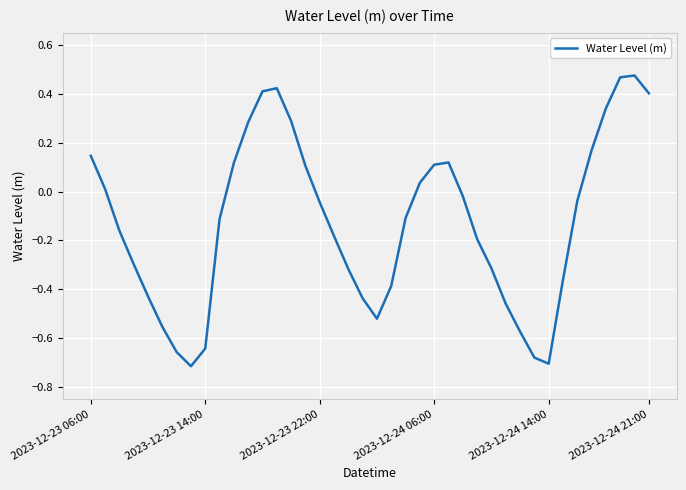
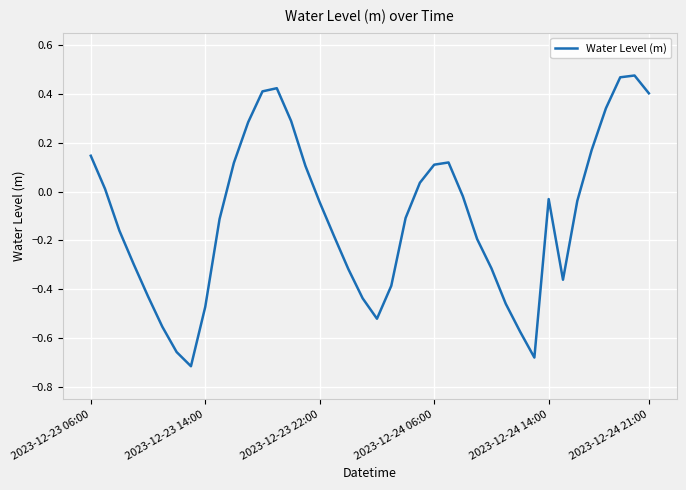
2023-12-23 14:00: -0.64 -> -0.47
2023-12-24 14:00: -0.70 -> -0.03
